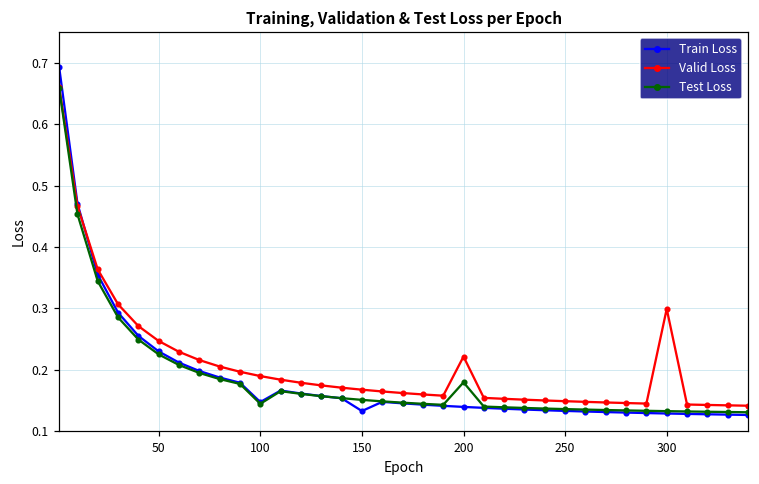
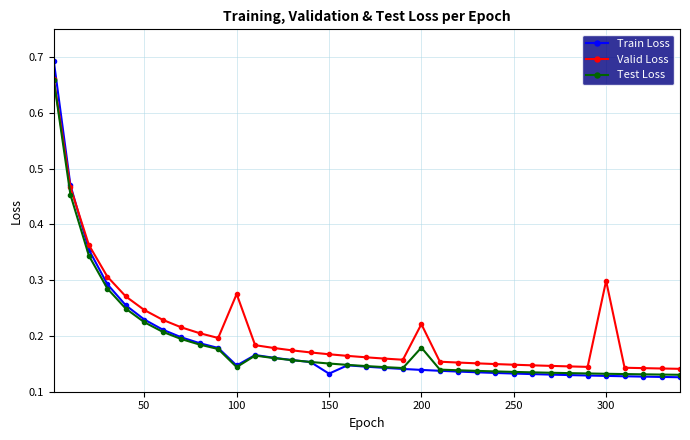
Valid Loss, 100: 0.19 -> 0.28
